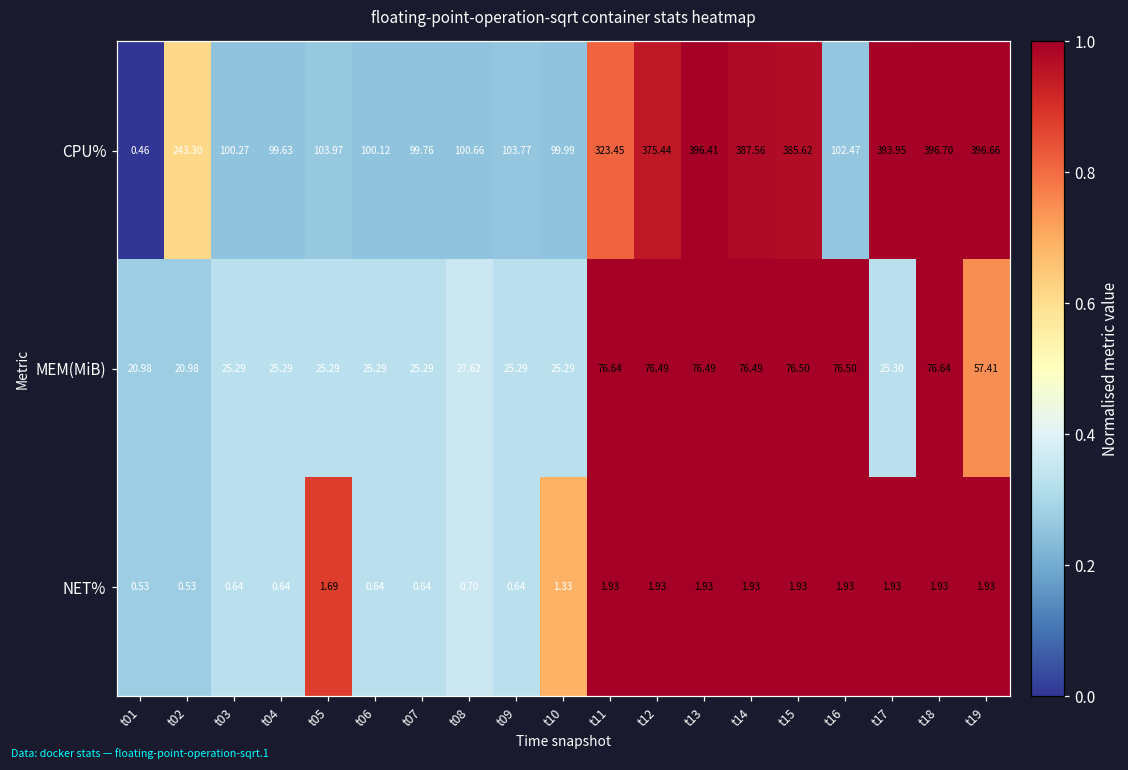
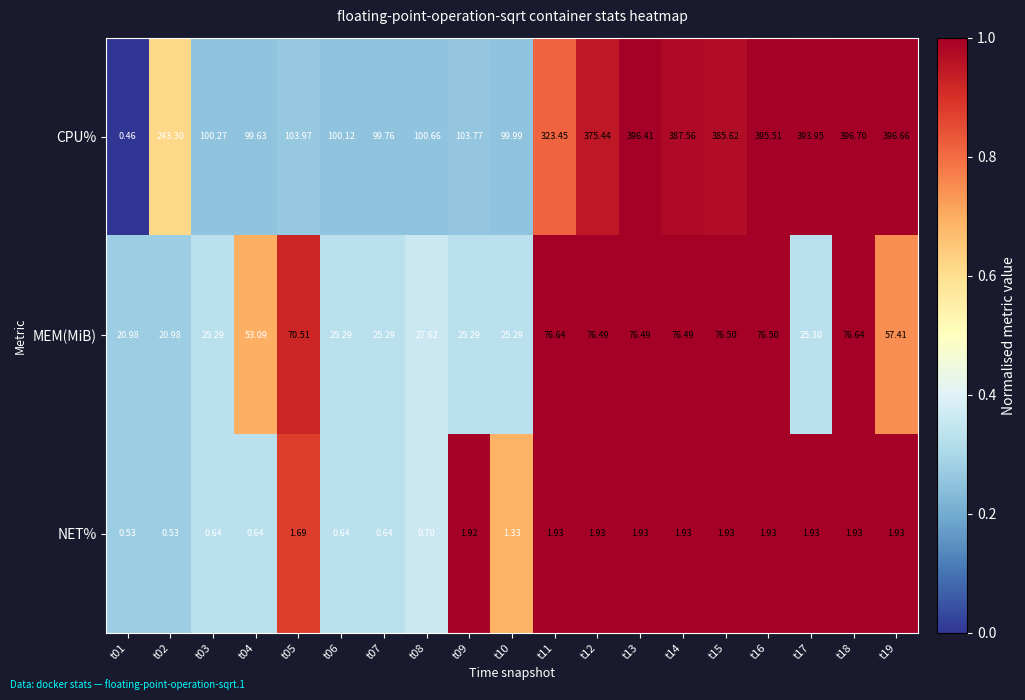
CPU%, t16: 102.47 -> 395.51
MEM(MiB), t04: 25.29 -> 53.09
MEM(MiB), t05: 25.29 -> 70.51
NET%, t09: 0.64 -> 1.92
